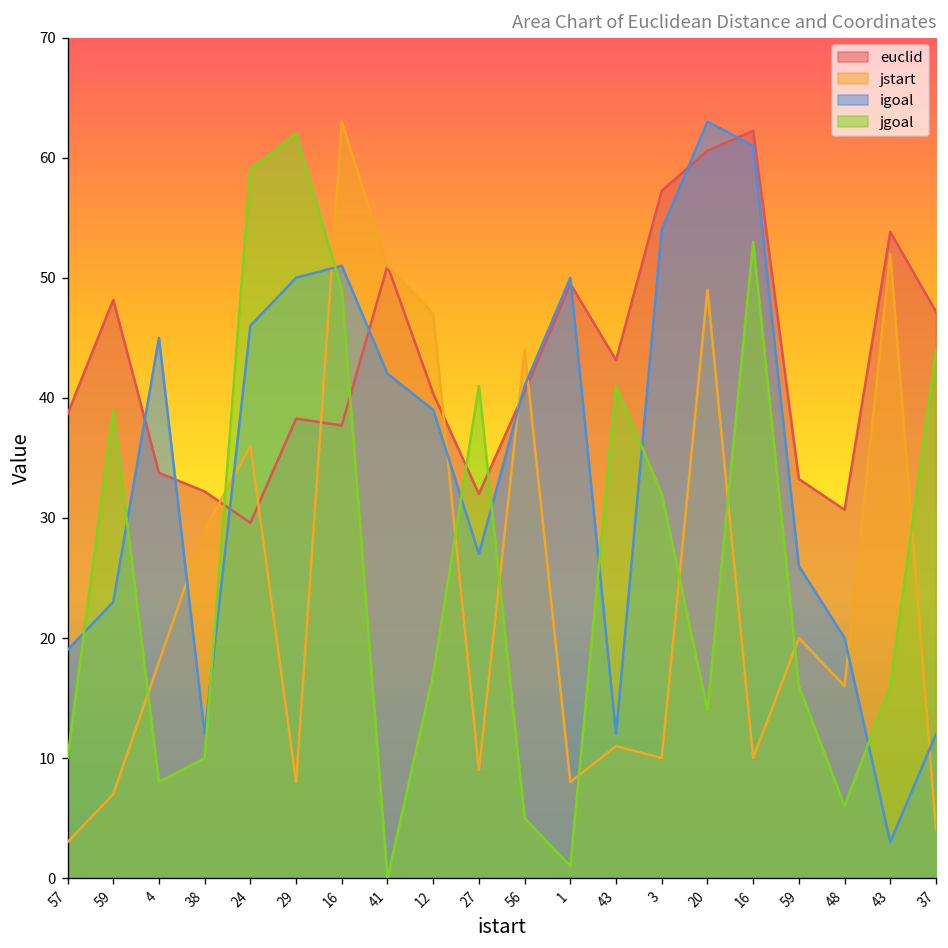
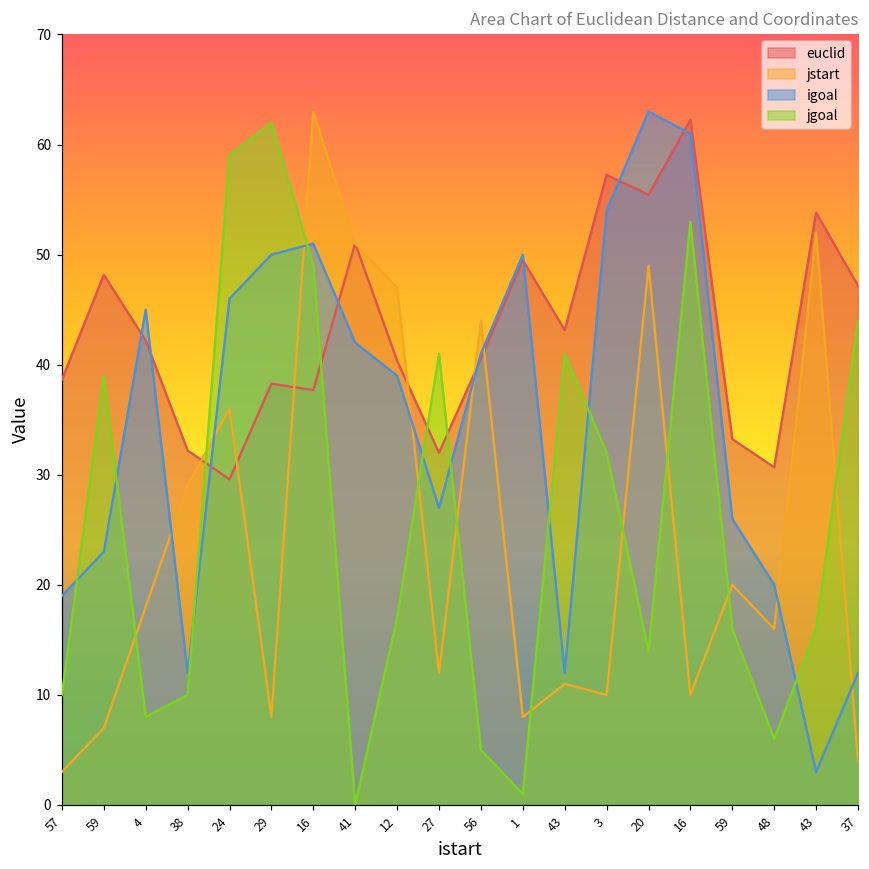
euclid, 4: 33.8 -> 42.2
jstart, 27: 9 -> 12
euclid, 20: 60.6 -> 55.4
